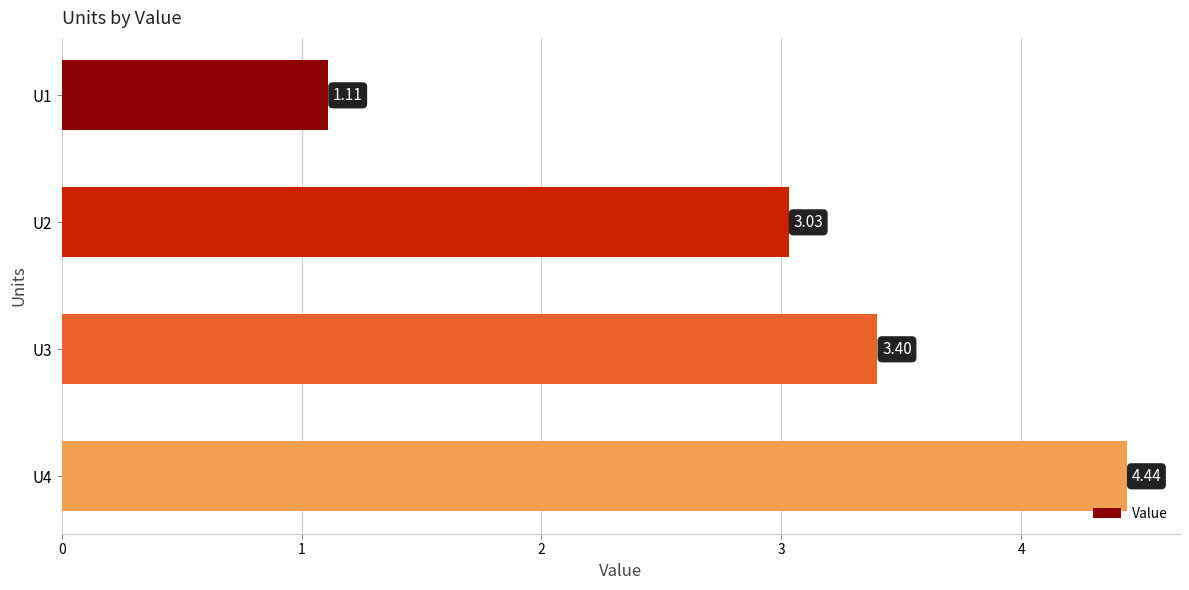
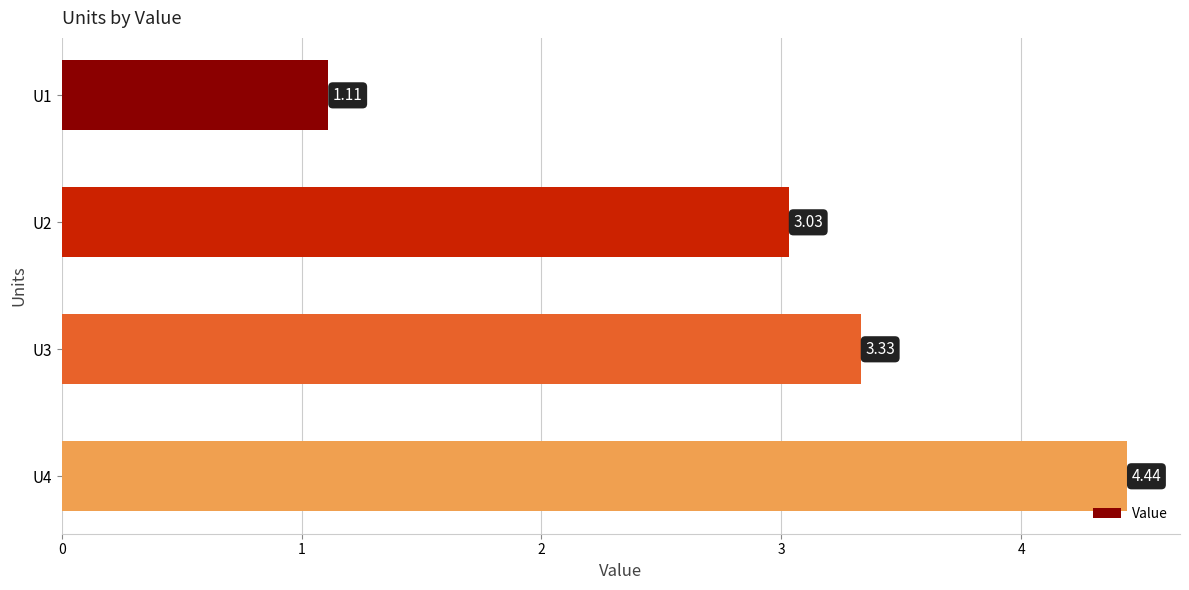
U3: 3.40 -> 3.33
